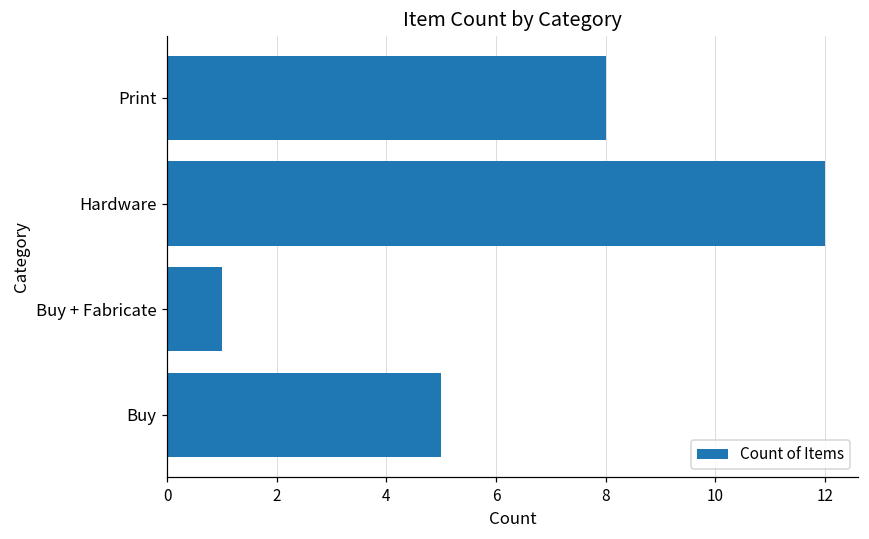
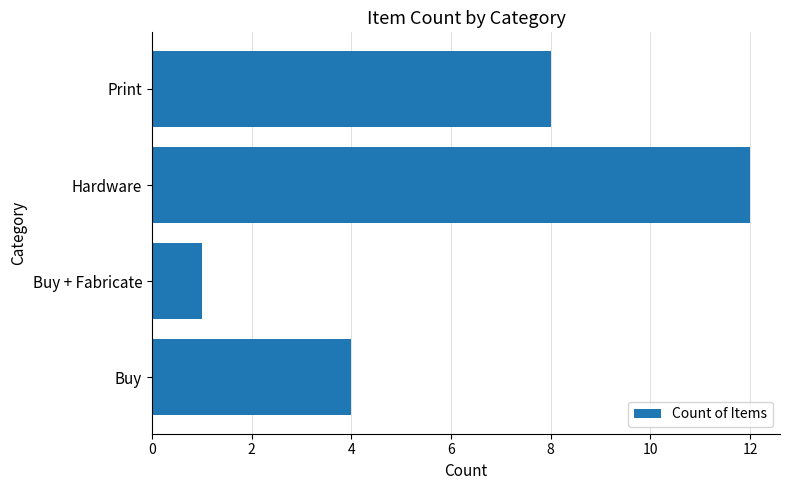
Buy: 5 -> 4
